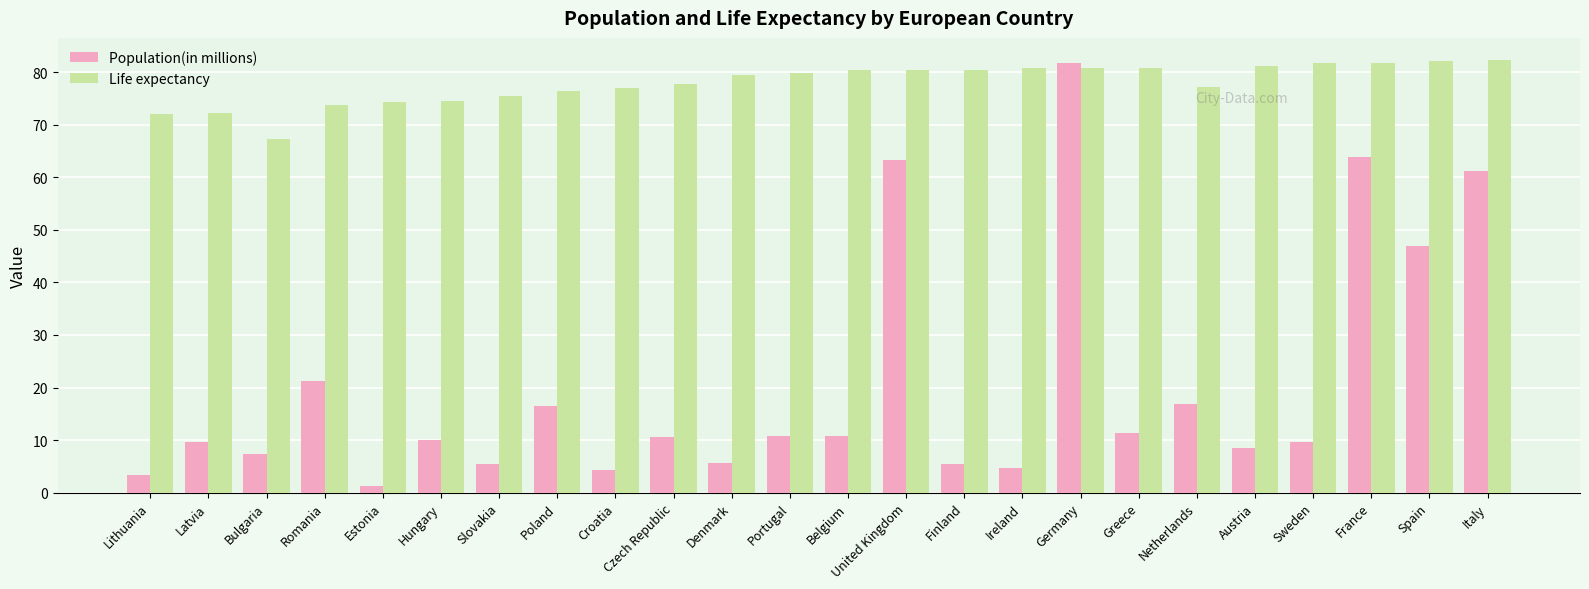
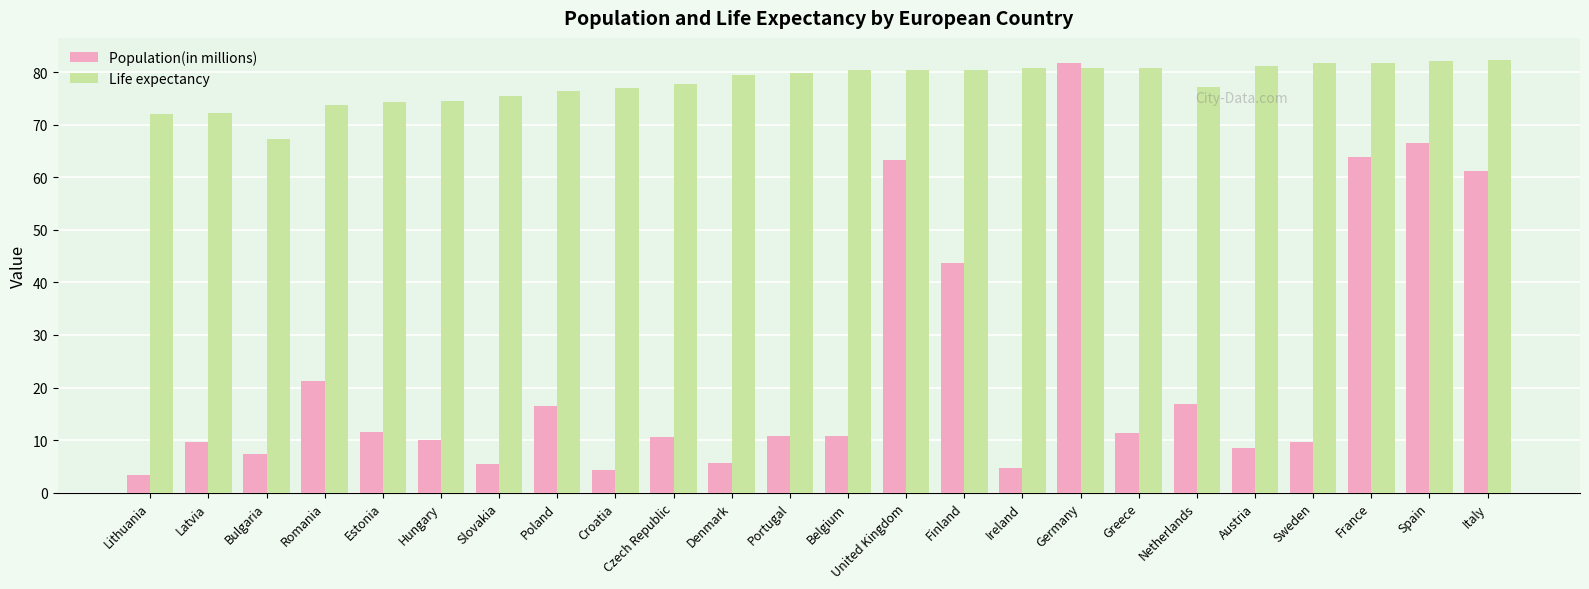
Population(in millions), Estonia: 1 -> 12
Population(in millions), Finland: 5 -> 44
Population(in millions), Spain: 47 -> 67
